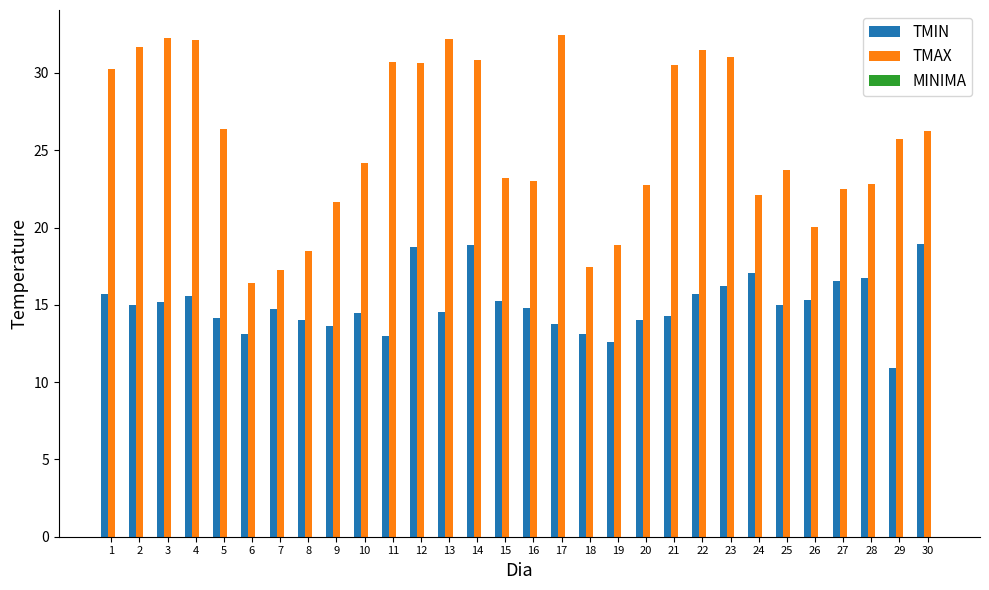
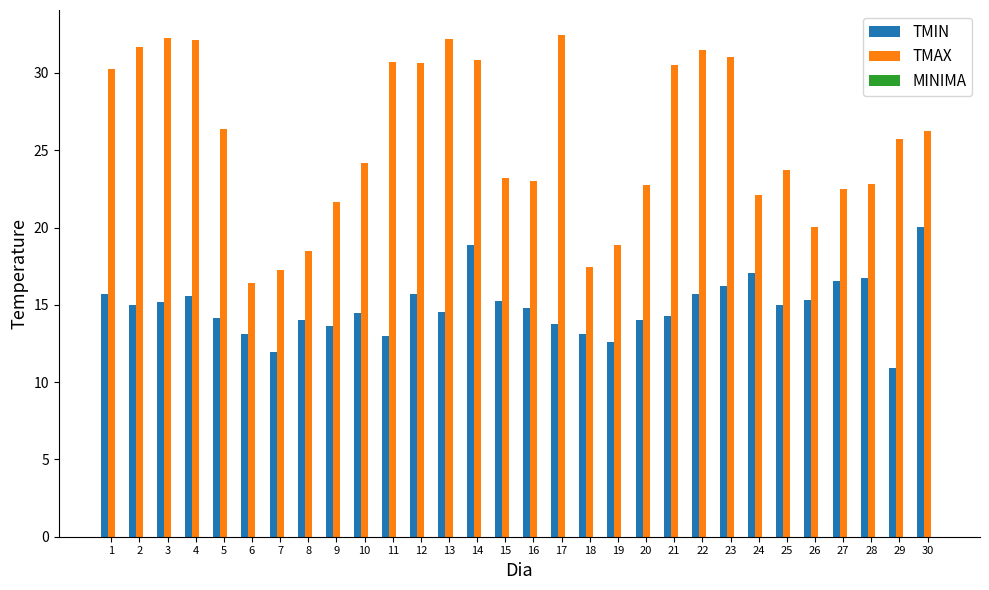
TMIN, 7: 14.8 -> 12.0
TMIN, 12: 18.7 -> 15.7
TMIN, 30: 18.9 -> 20.0
